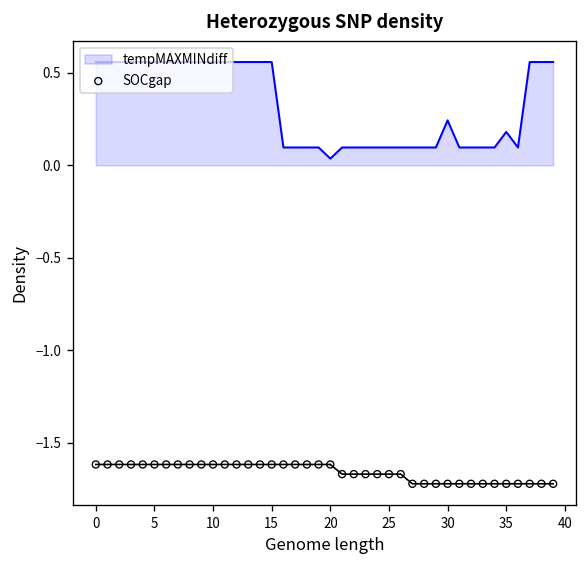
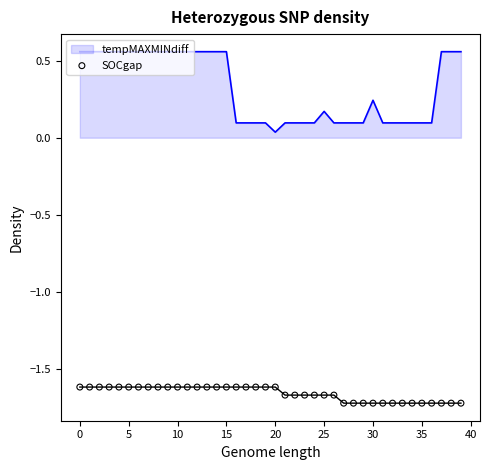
tempMAXMINdiff, 25: 0.10 -> 0.17
tempMAXMINdiff, 35: 0.18 -> 0.10
